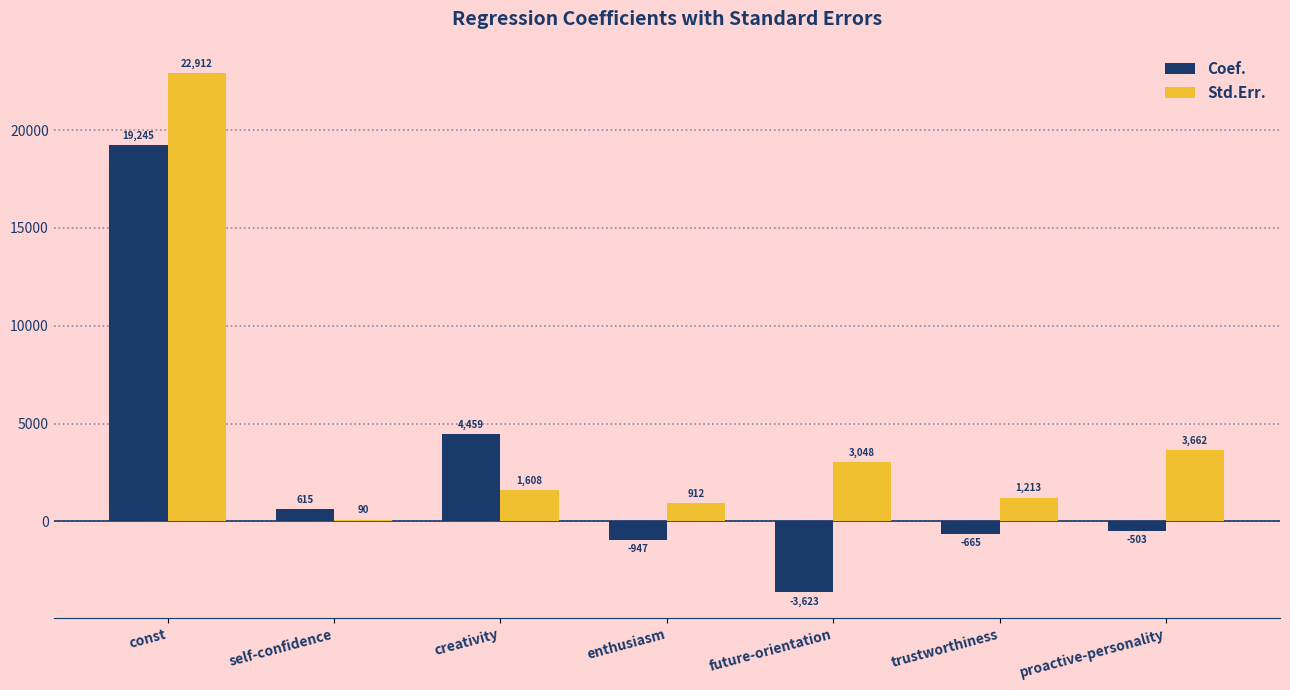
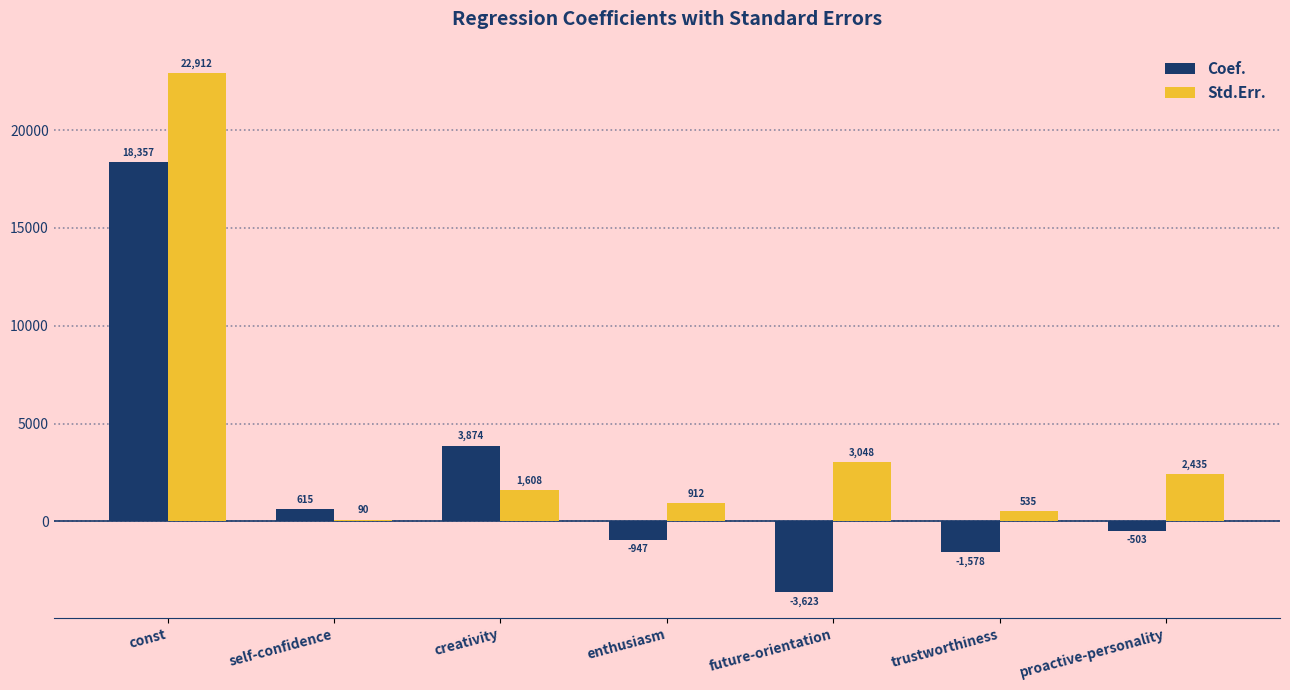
Coef., const: 19,245 -> 18,357
Coef., creativity: 4,459 -> 3,874
Coef., trustworthiness: -665 -> -1,578
Std.Err., trustworthiness: 1,213 -> 535
Std.Err., proactive-personality: 3,662 -> 2,435
